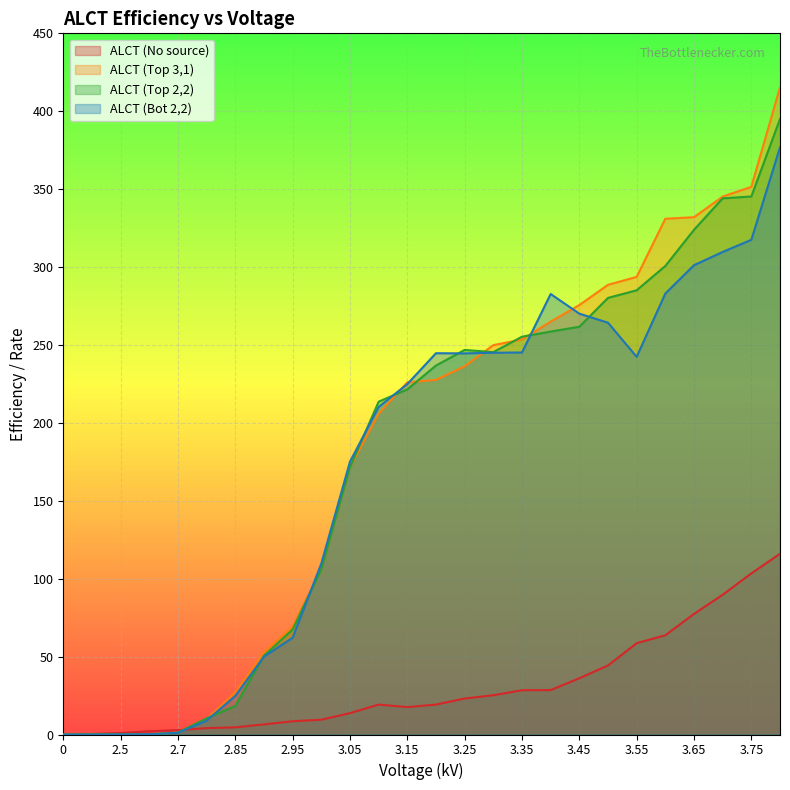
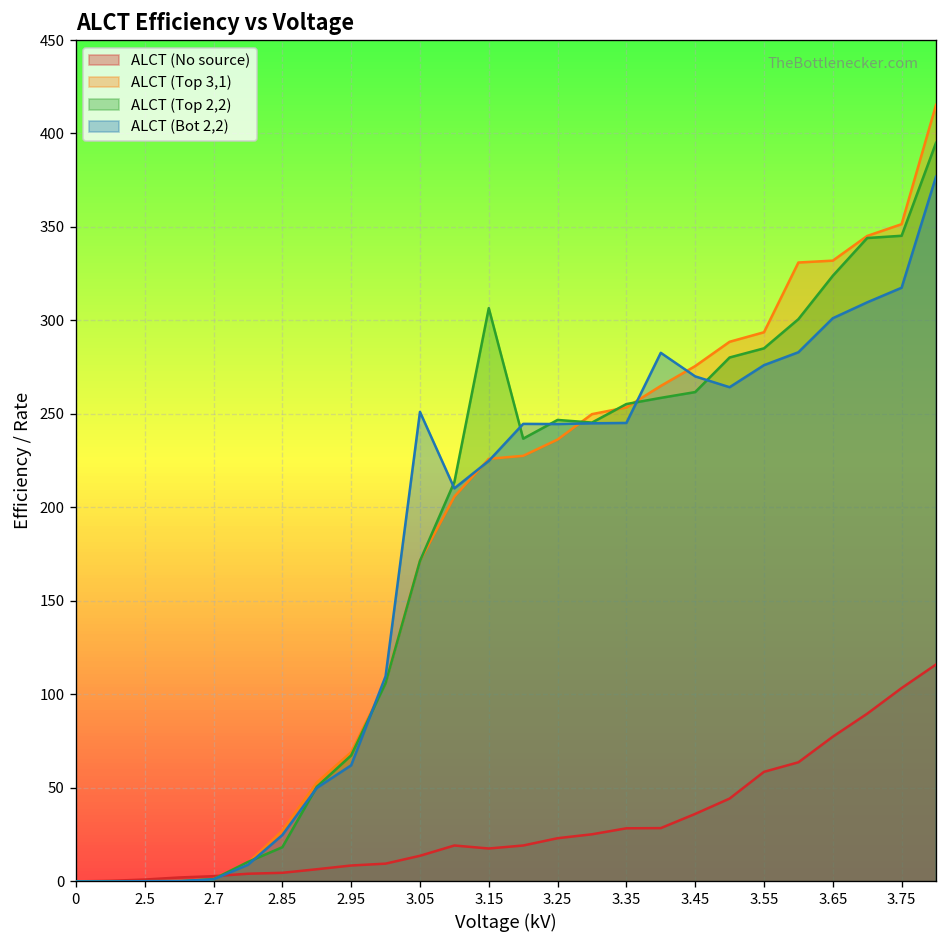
ALCT (Bot 2,2), 3.05: 175 -> 251
ALCT (Top 2,2), 3.15: 222 -> 307
ALCT (Bot 2,2), 3.55: 242 -> 276
